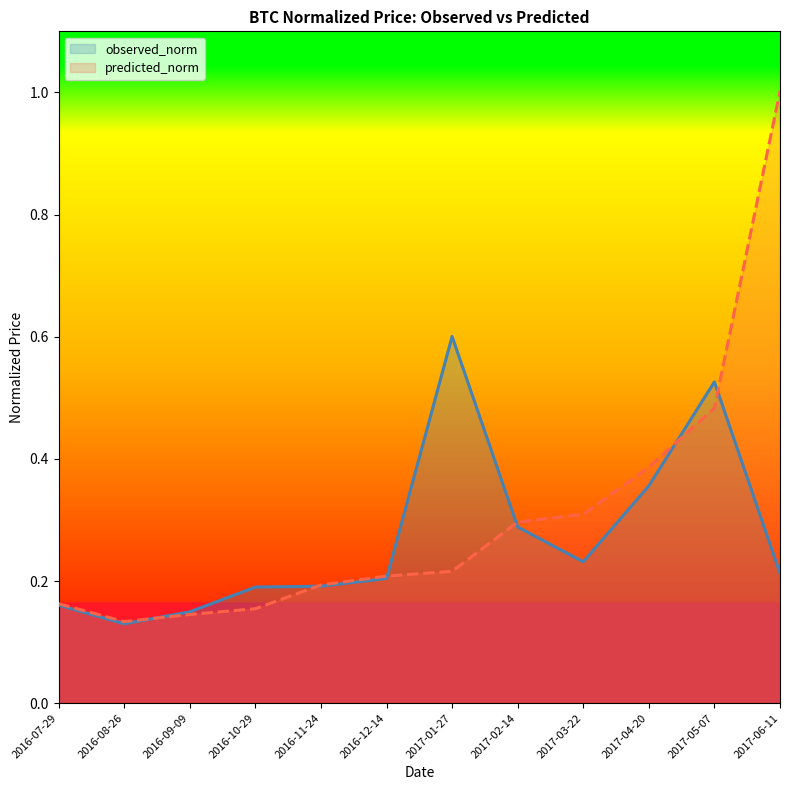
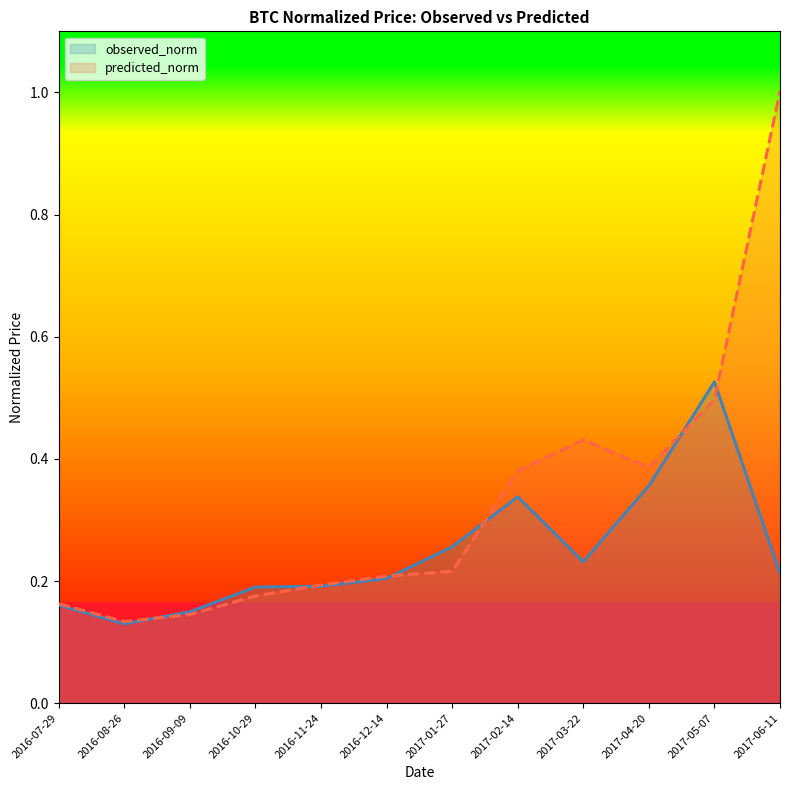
predicted_norm, 2016-10-29: 0.15 -> 0.18
observed_norm, 2017-01-27: 0.60 -> 0.26
observed_norm, 2017-02-14: 0.29 -> 0.34
predicted_norm, 2017-02-14: 0.30 -> 0.38
predicted_norm, 2017-03-22: 0.31 -> 0.43
predicted_norm, 2017-05-07: 0.48 -> 0.50
